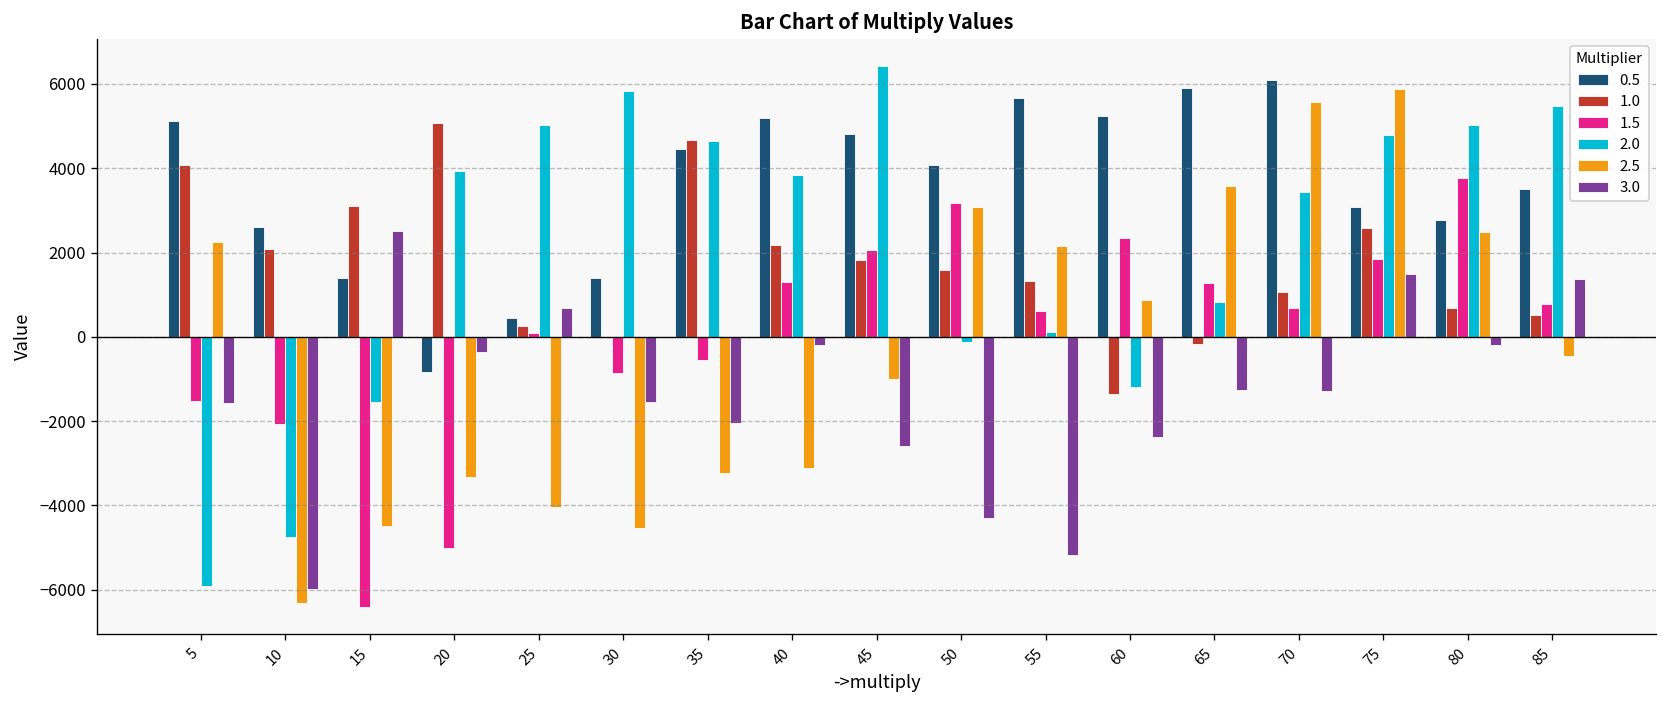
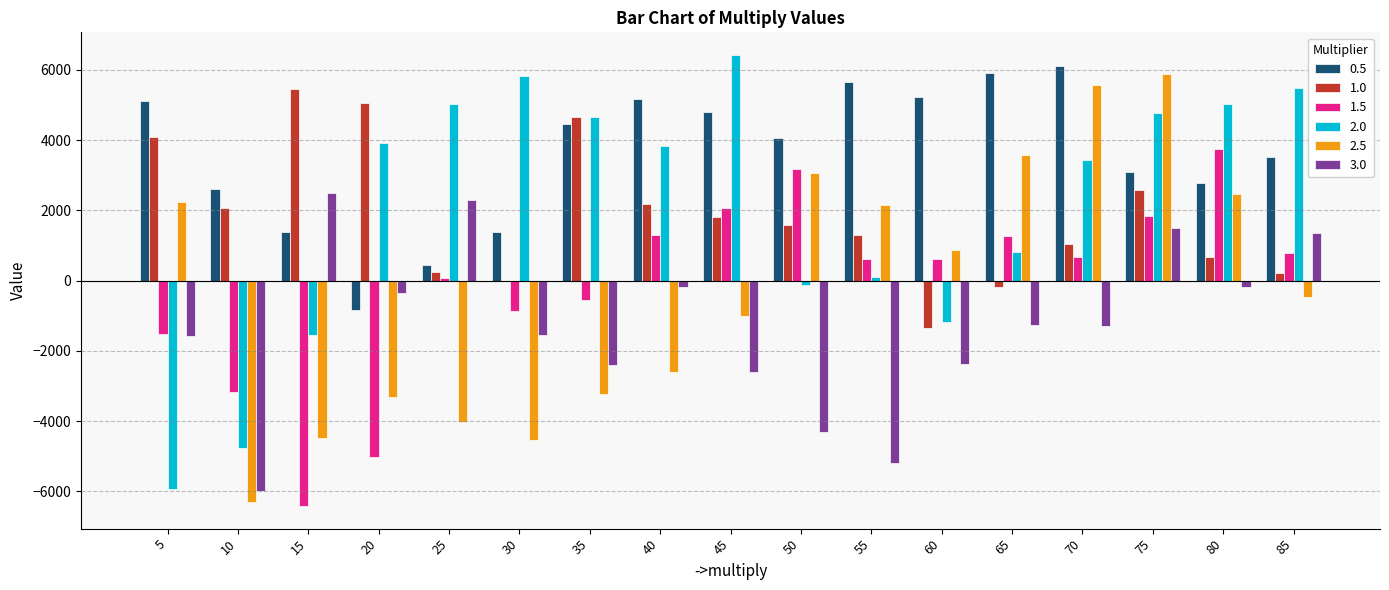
1.5, 10: -2100 -> -3200
1.0, 15: 3100 -> 5500
3.0, 25: 700 -> 2300
3.0, 35: -2100 -> -2400
2.5, 40: -3100 -> -2600
1.5, 60: 2300 -> 600
1.0, 85: 500 -> 200
